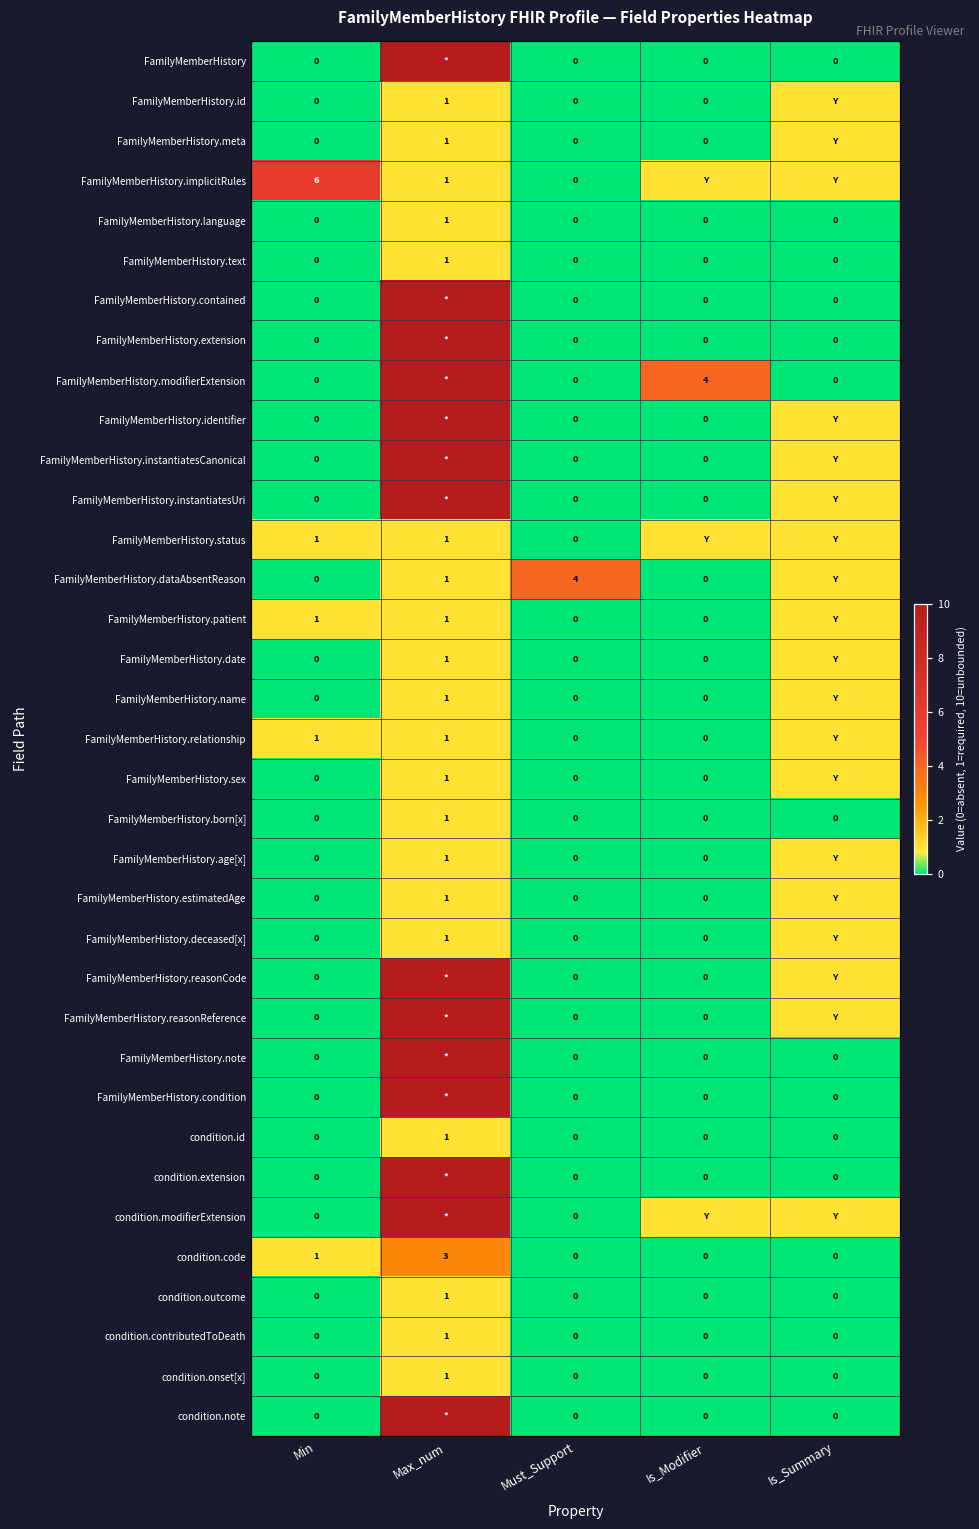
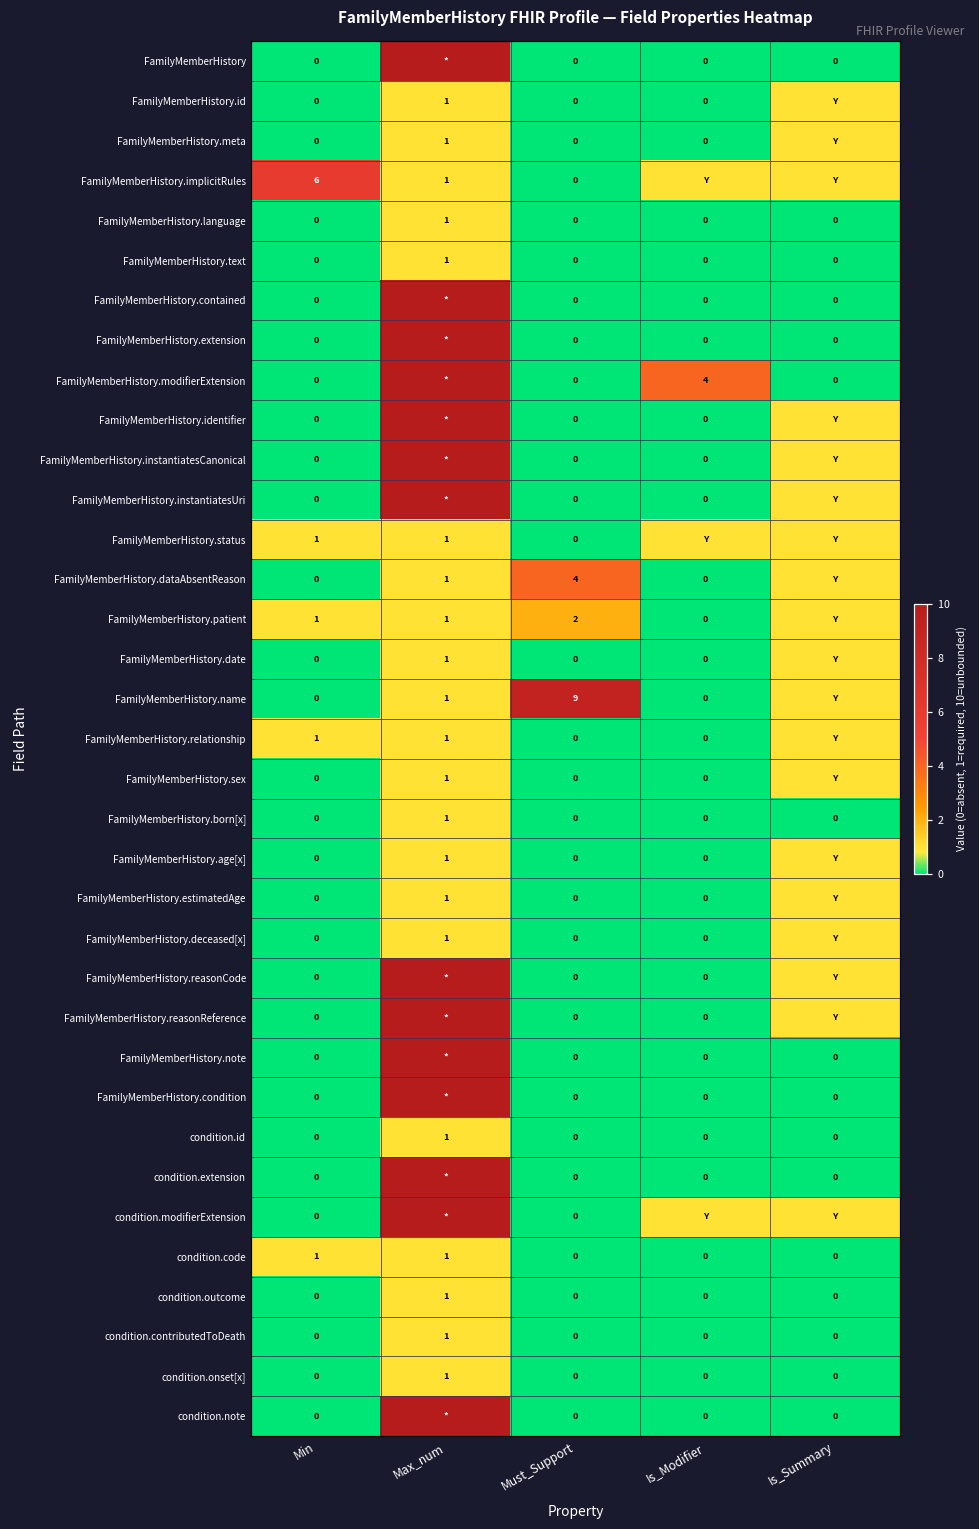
FamilyMemberHistory.patient, Must_Support: 0 -> 2
FamilyMemberHistory.name, Must_Support: 0 -> 9
condition.code, Max_num: 3 -> 1
